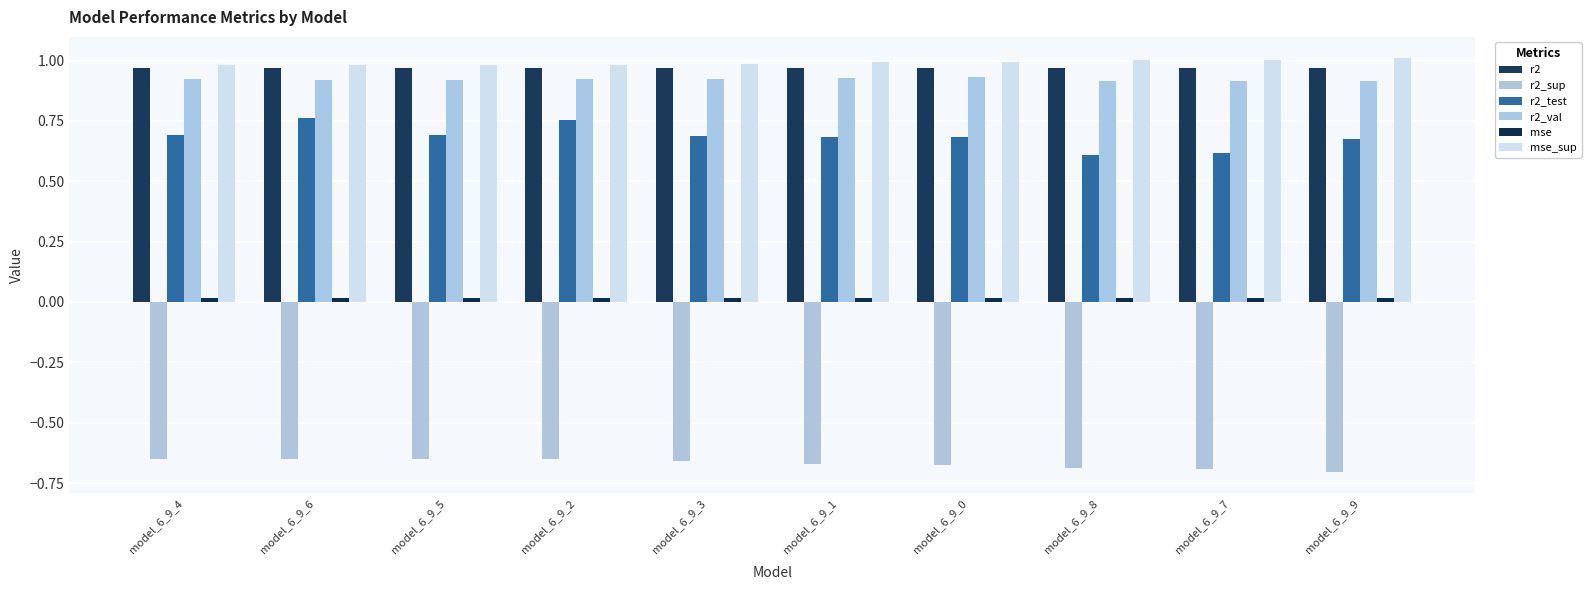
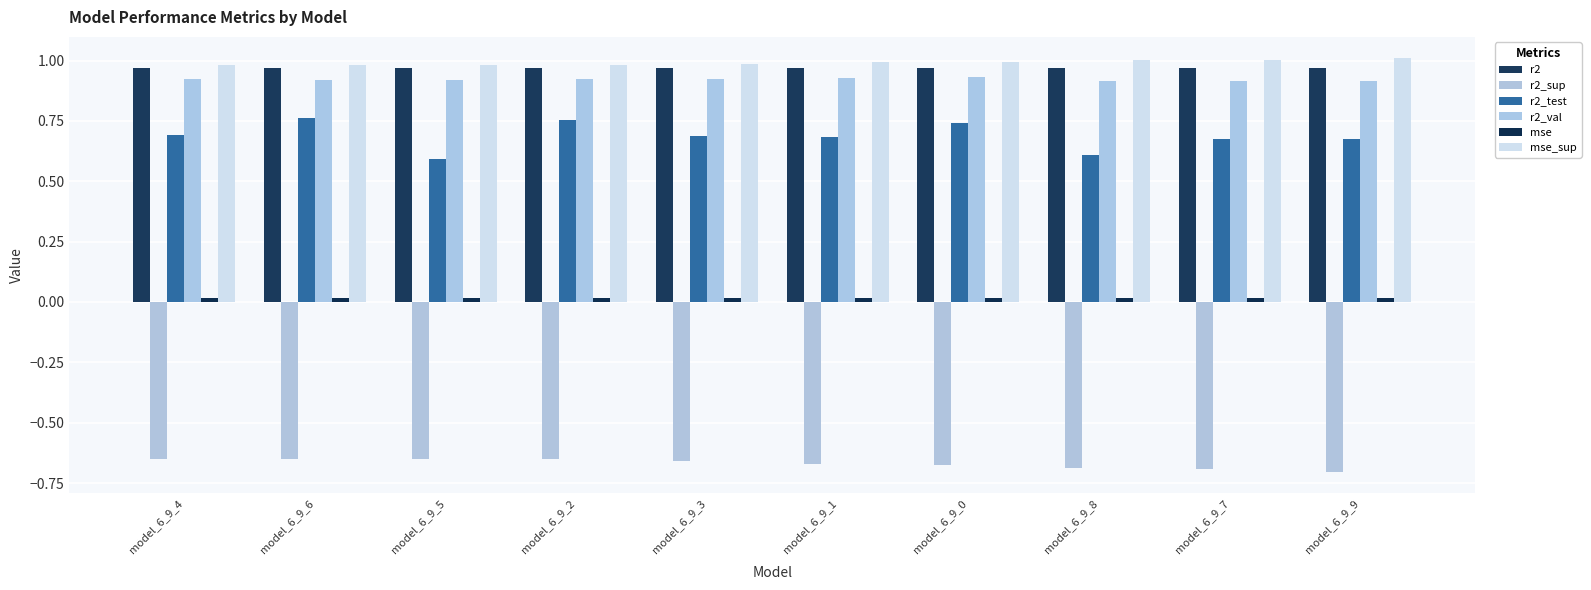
r2_test, model_6_9_5: 0.69 -> 0.59
r2_test, model_6_9_0: 0.68 -> 0.74
r2_test, model_6_9_7: 0.62 -> 0.68
